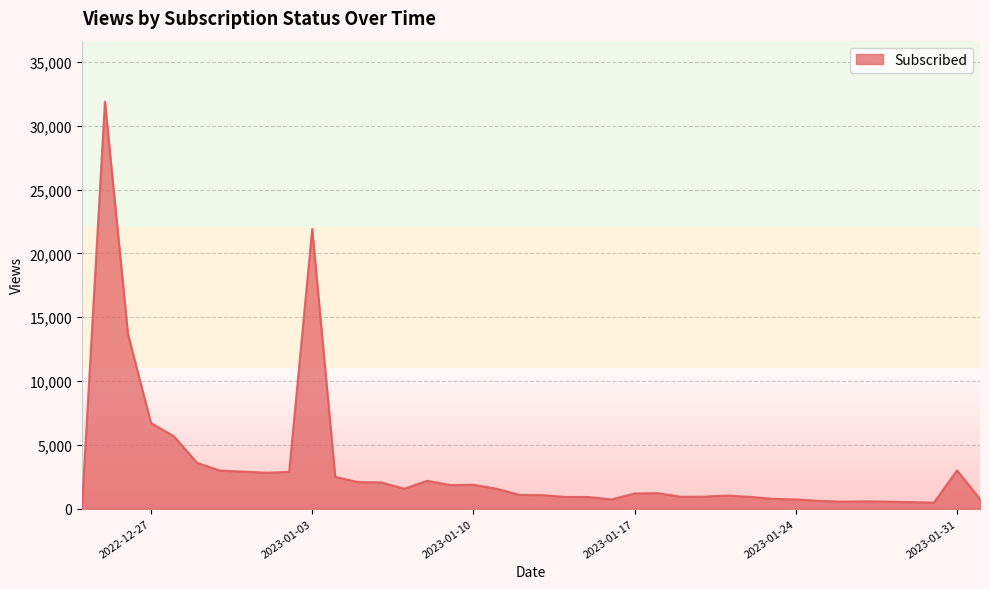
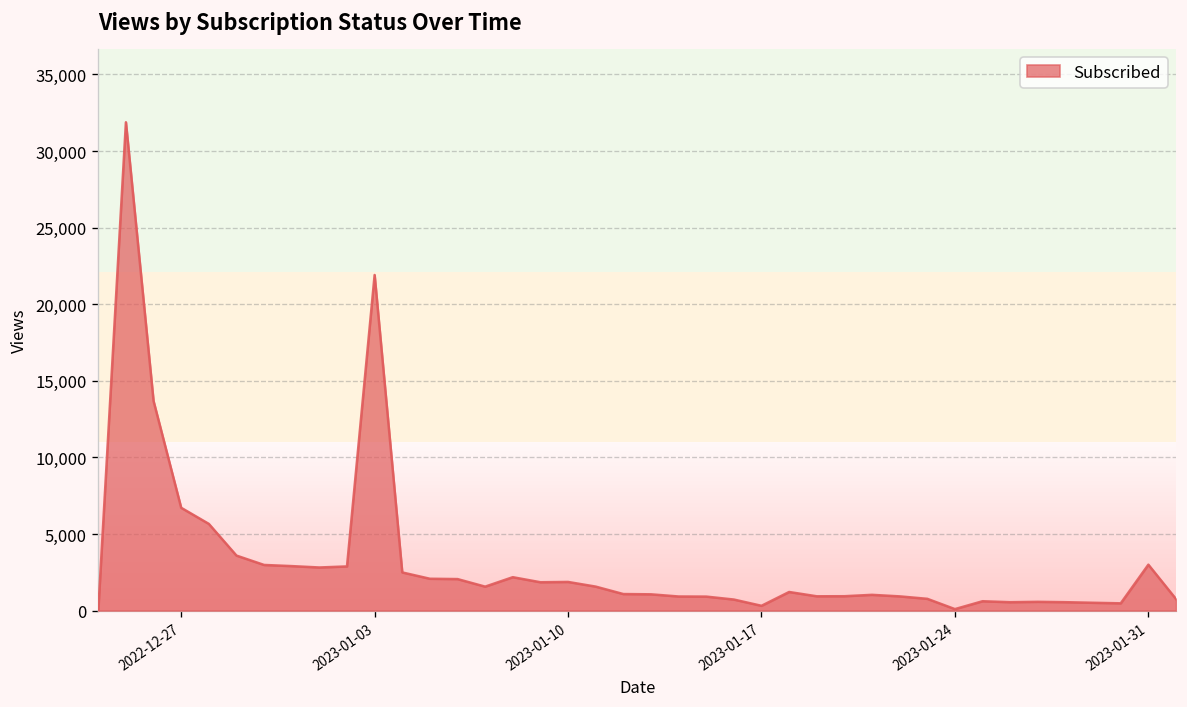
2023-01-17: 1,200 -> 300
2023-01-24: 700 -> 100
